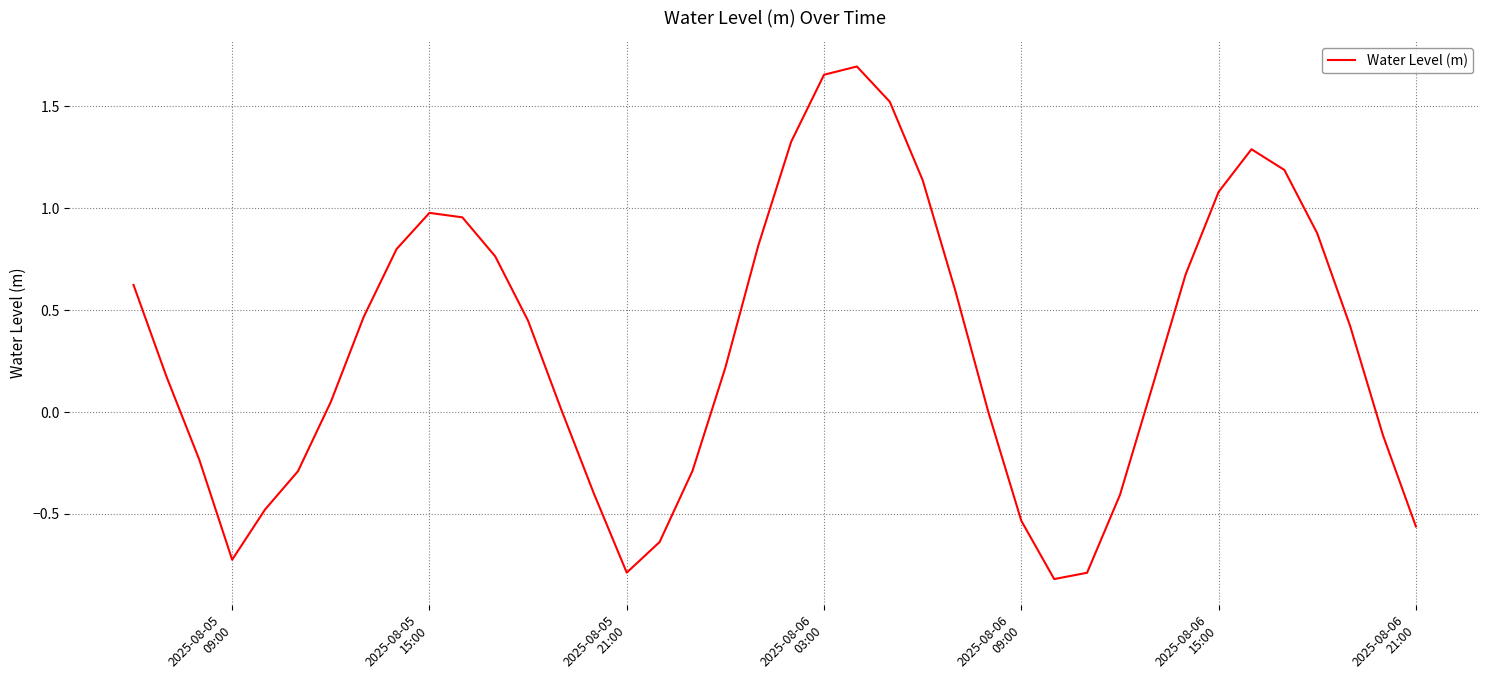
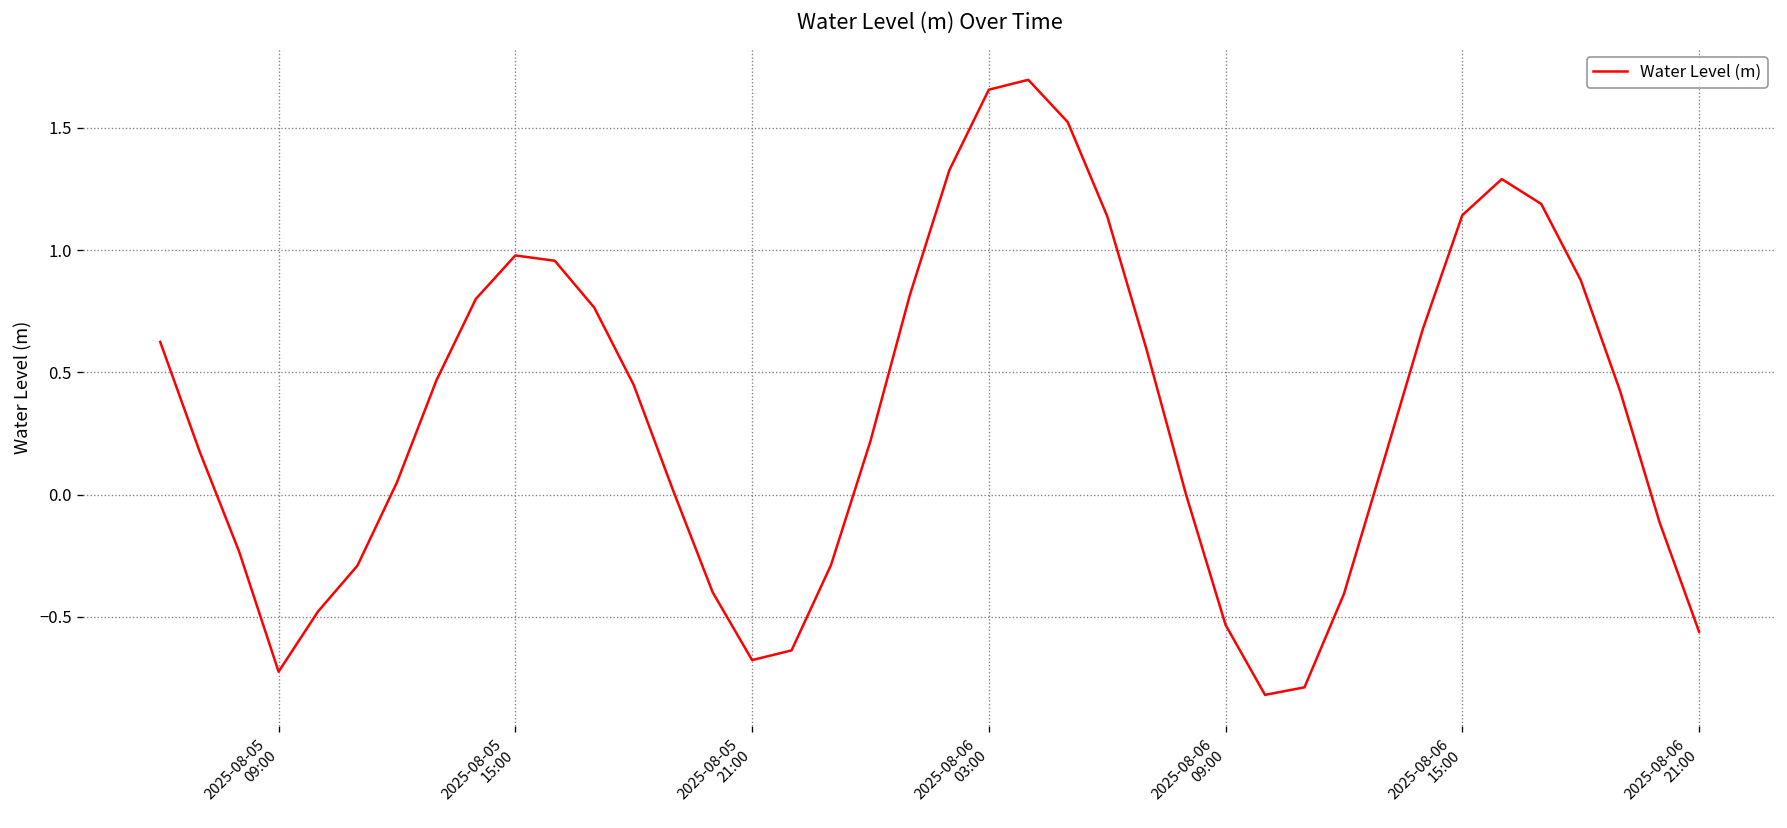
2025-08-05 21:00: -0.79 -> -0.68
2025-08-06 15:00: 1.08 -> 1.14
